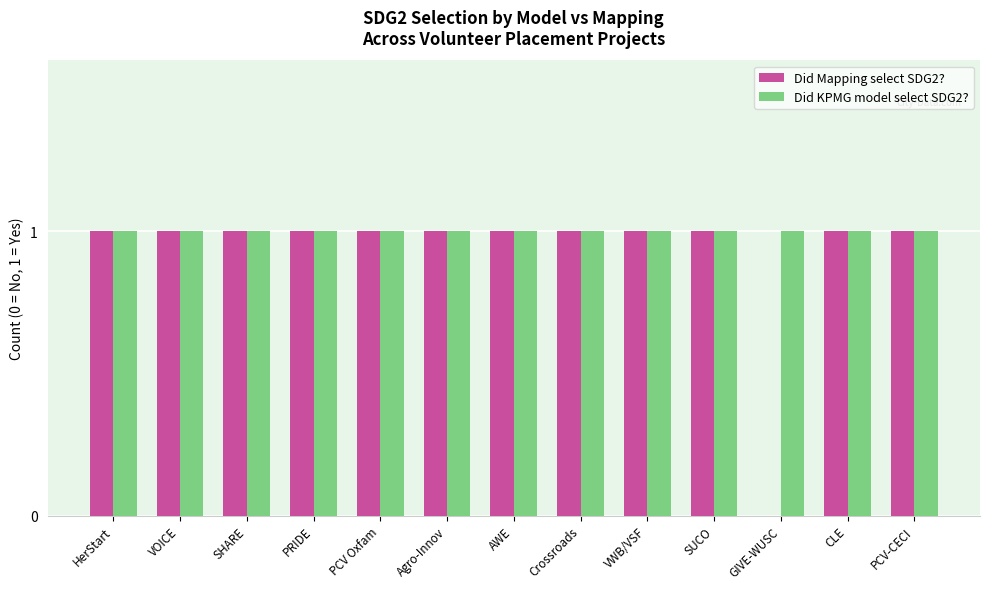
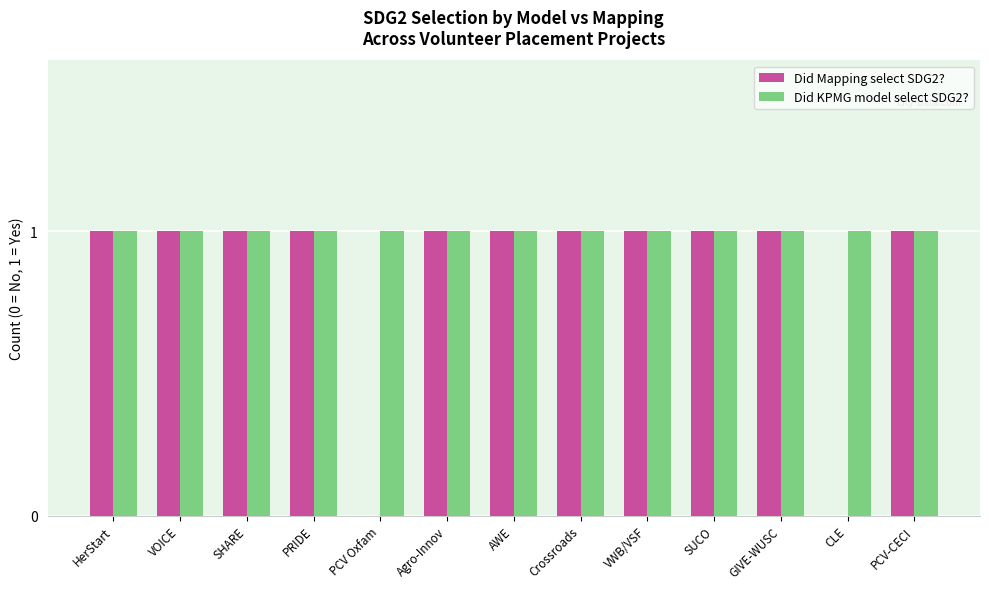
Did Mapping select SDG2?, PCV Oxfam: 1 -> 0
Did Mapping select SDG2?, GIVE-WUSC: 0 -> 1
Did Mapping select SDG2?, CLE: 1 -> 0
